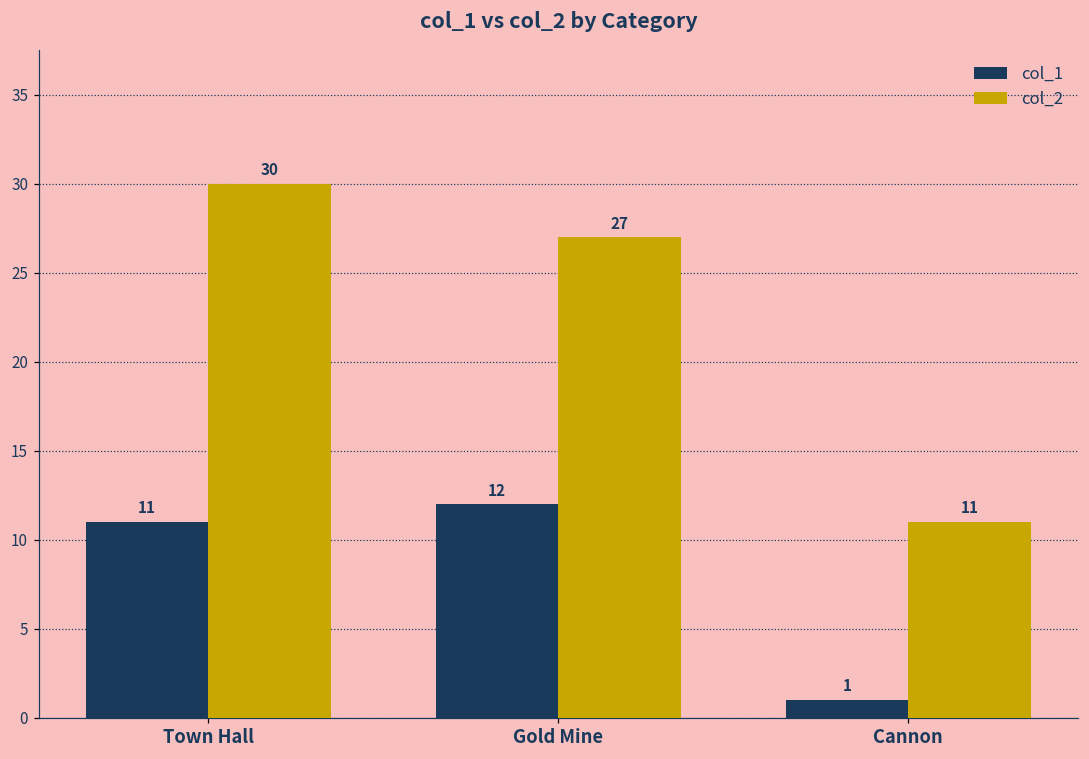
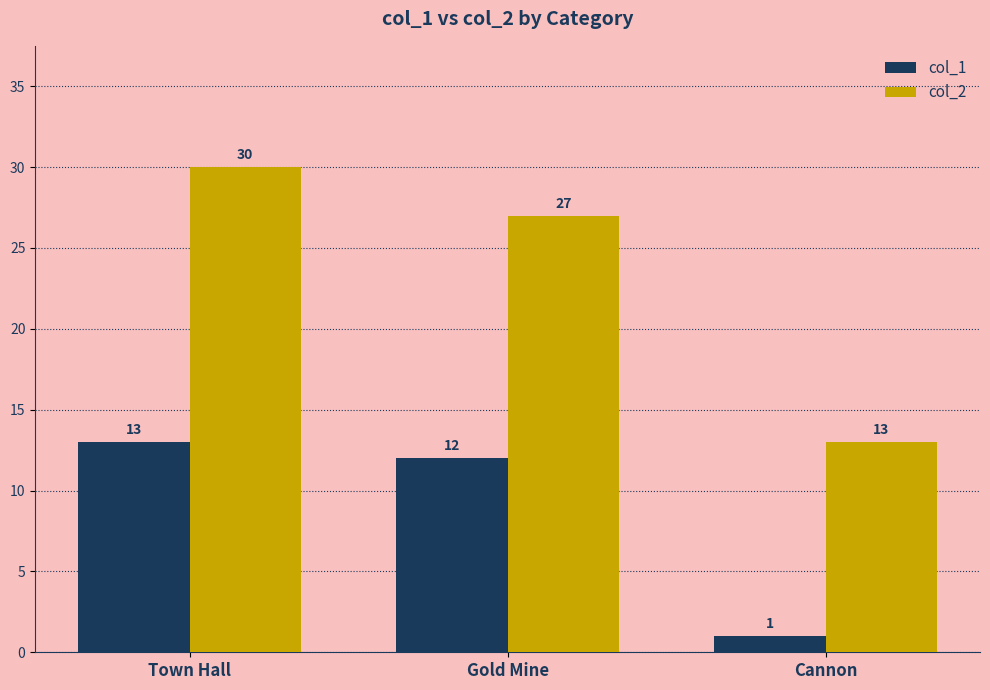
col_1, Town Hall: 11 -> 13
col_2, Cannon: 11 -> 13
